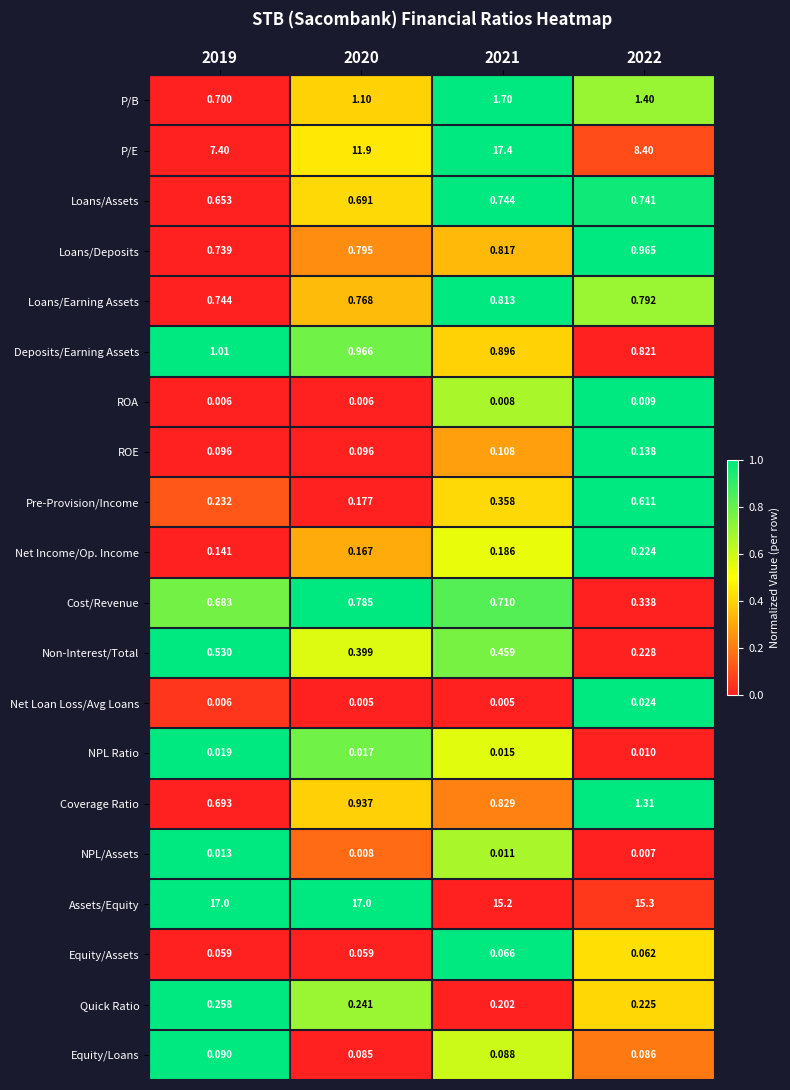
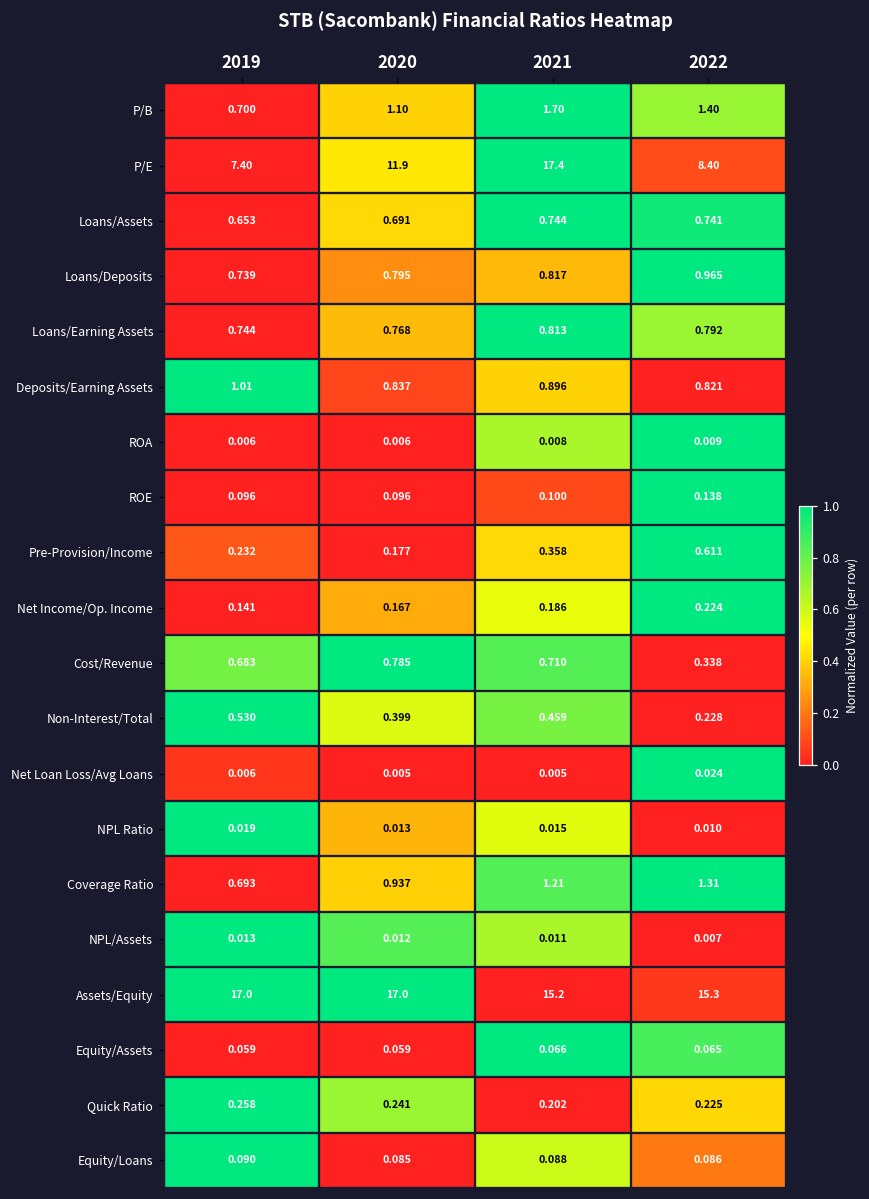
Deposits/Earning Assets, 2020: 0.966 -> 0.837
ROE, 2021: 0.108 -> 0.100
NPL Ratio, 2020: 0.017 -> 0.013
Coverage Ratio, 2021: 0.829 -> 1.21
NPL/Assets, 2020: 0.008 -> 0.012
Equity/Assets, 2022: 0.062 -> 0.065
